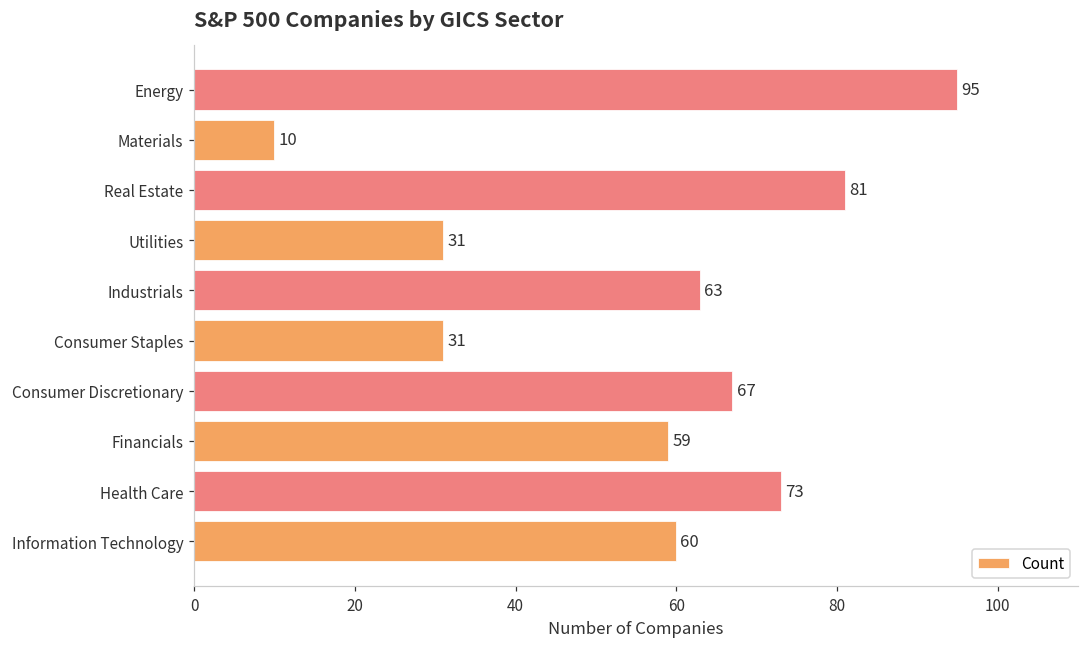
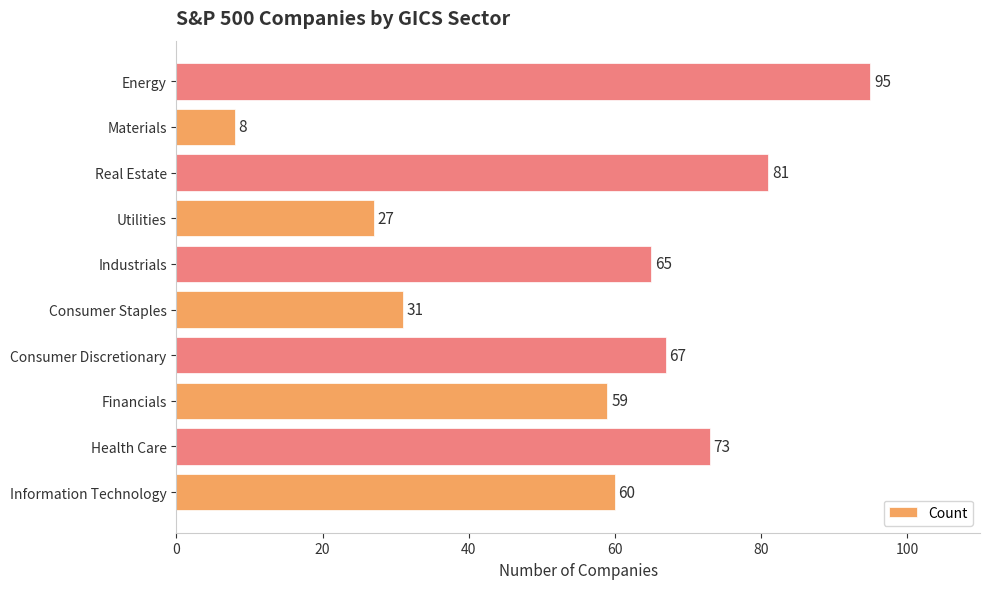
Materials: 10 -> 8
Utilities: 31 -> 27
Industrials: 63 -> 65
